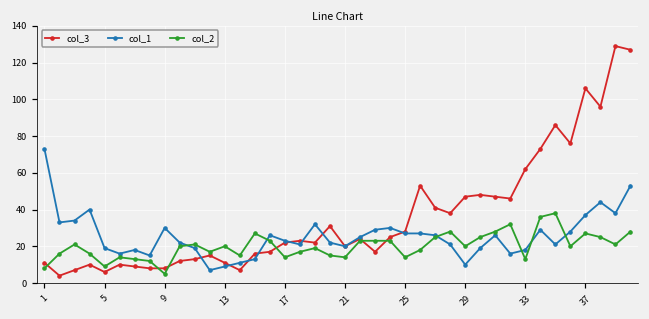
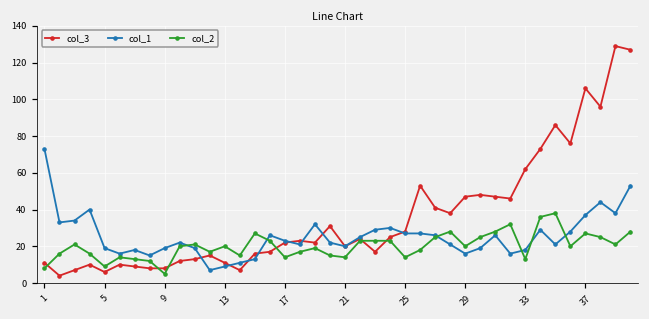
col_1, 9: 30 -> 19
col_1, 29: 10 -> 16
